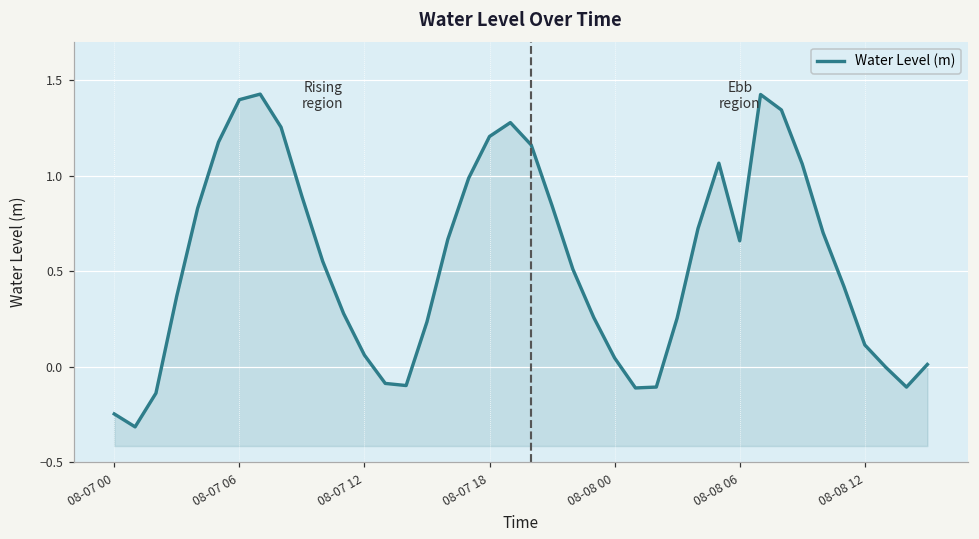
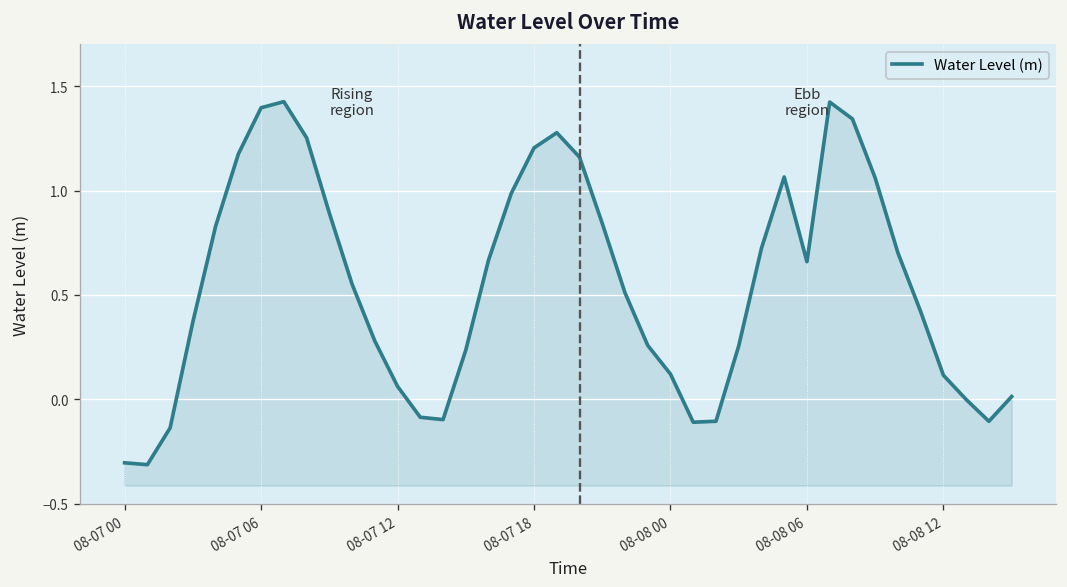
08-07 00: -0.25 -> -0.30
08-08 00: 0.05 -> 0.12
